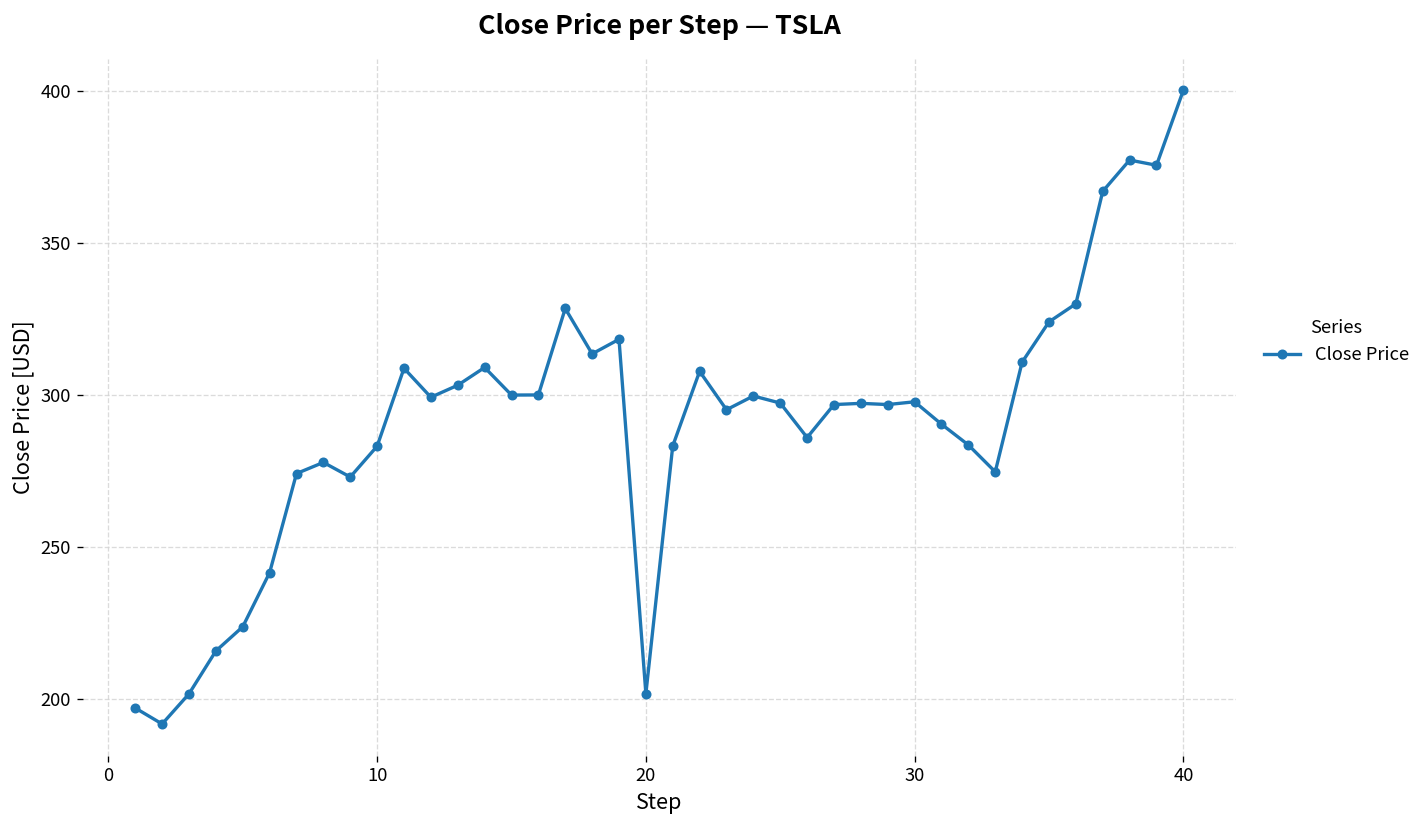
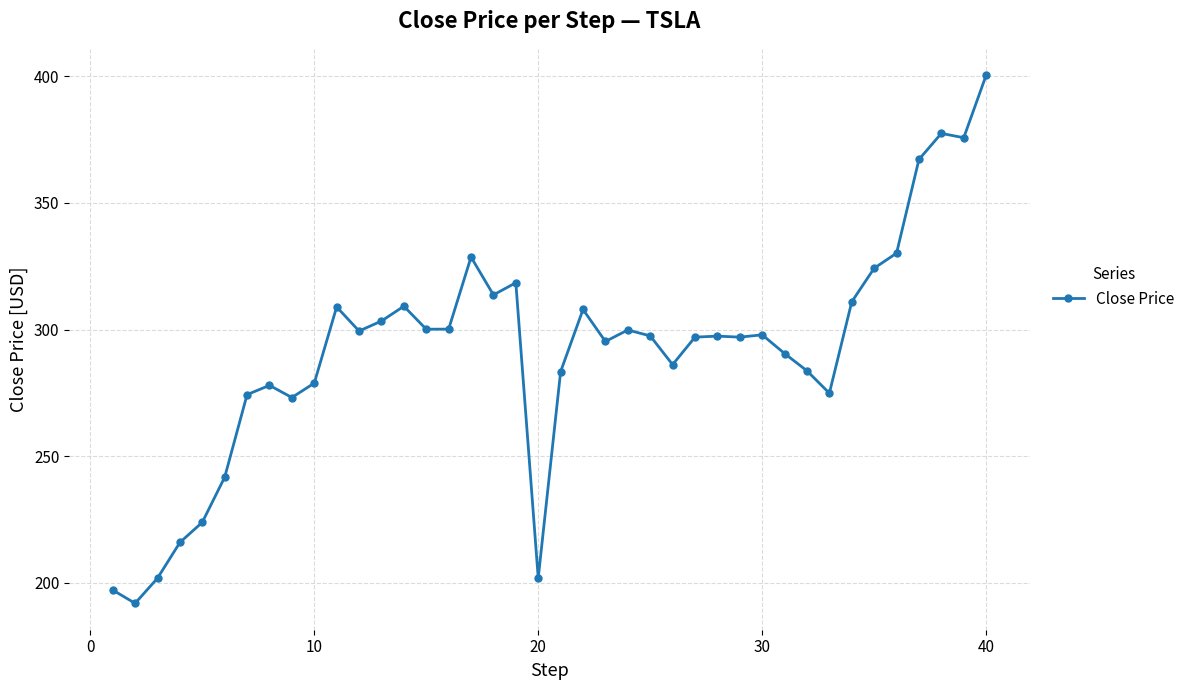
10: 283 -> 279
